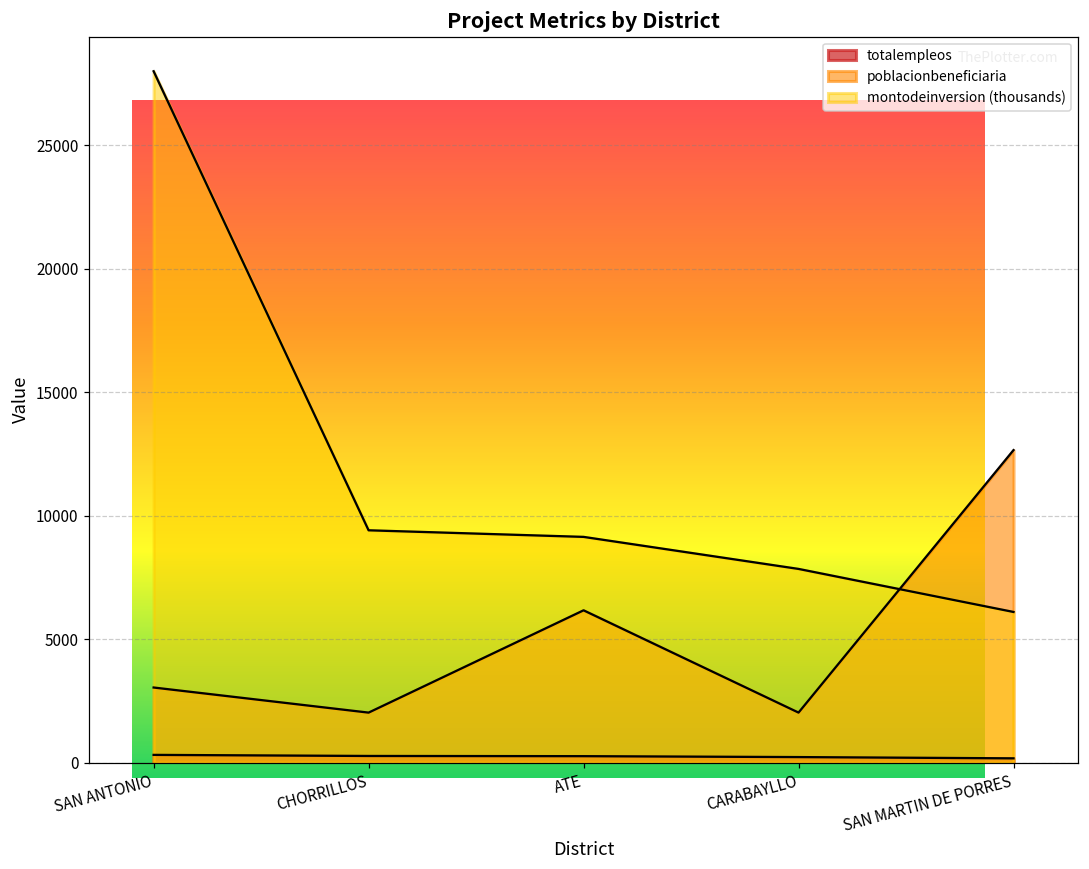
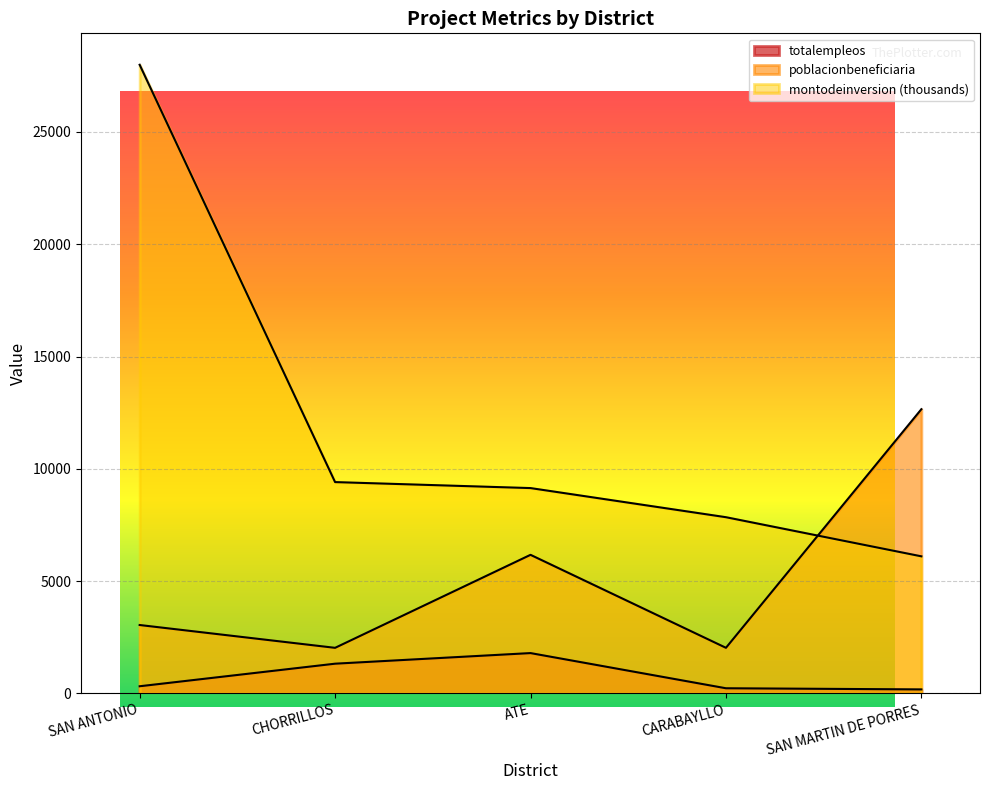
totalempleos, CHORRILLOS: 300 -> 1300
totalempleos, ATE: 300 -> 1800
